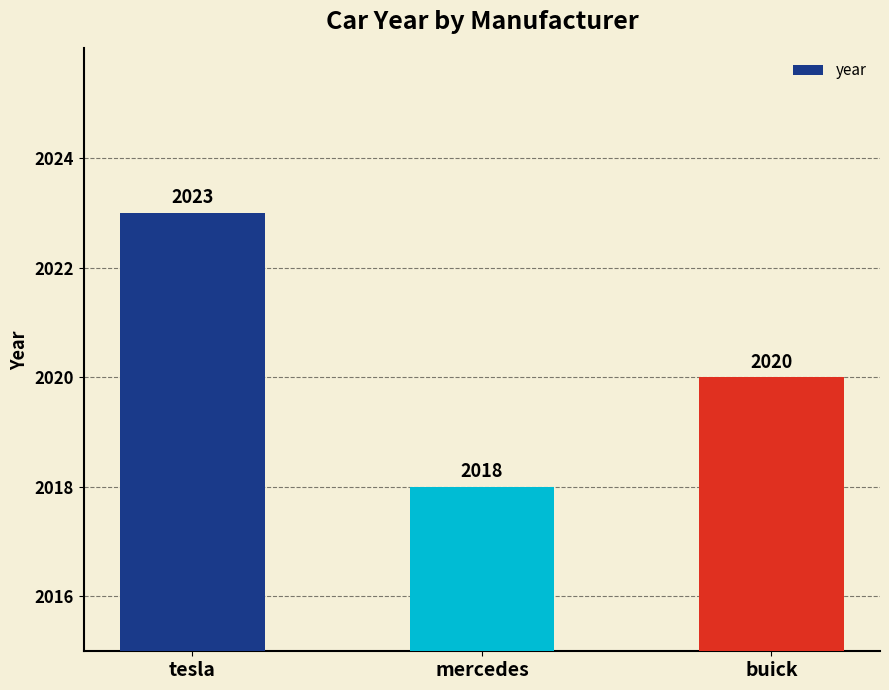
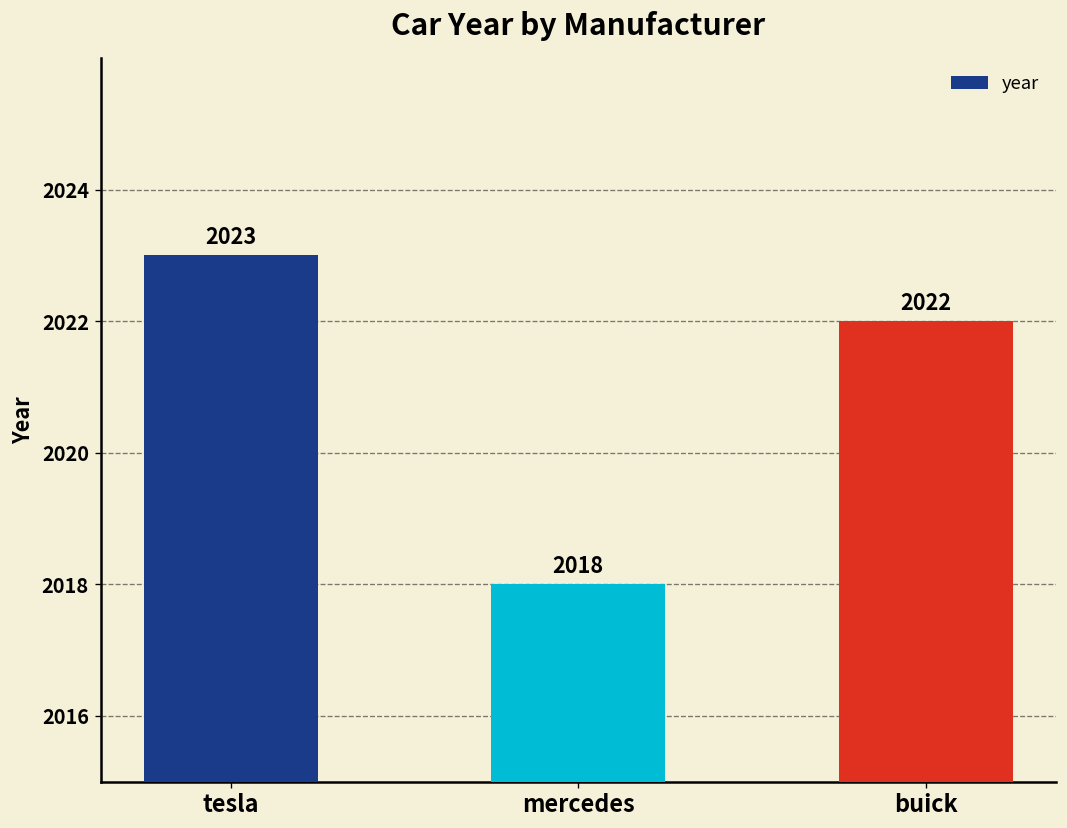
buick: 2020 -> 2022
